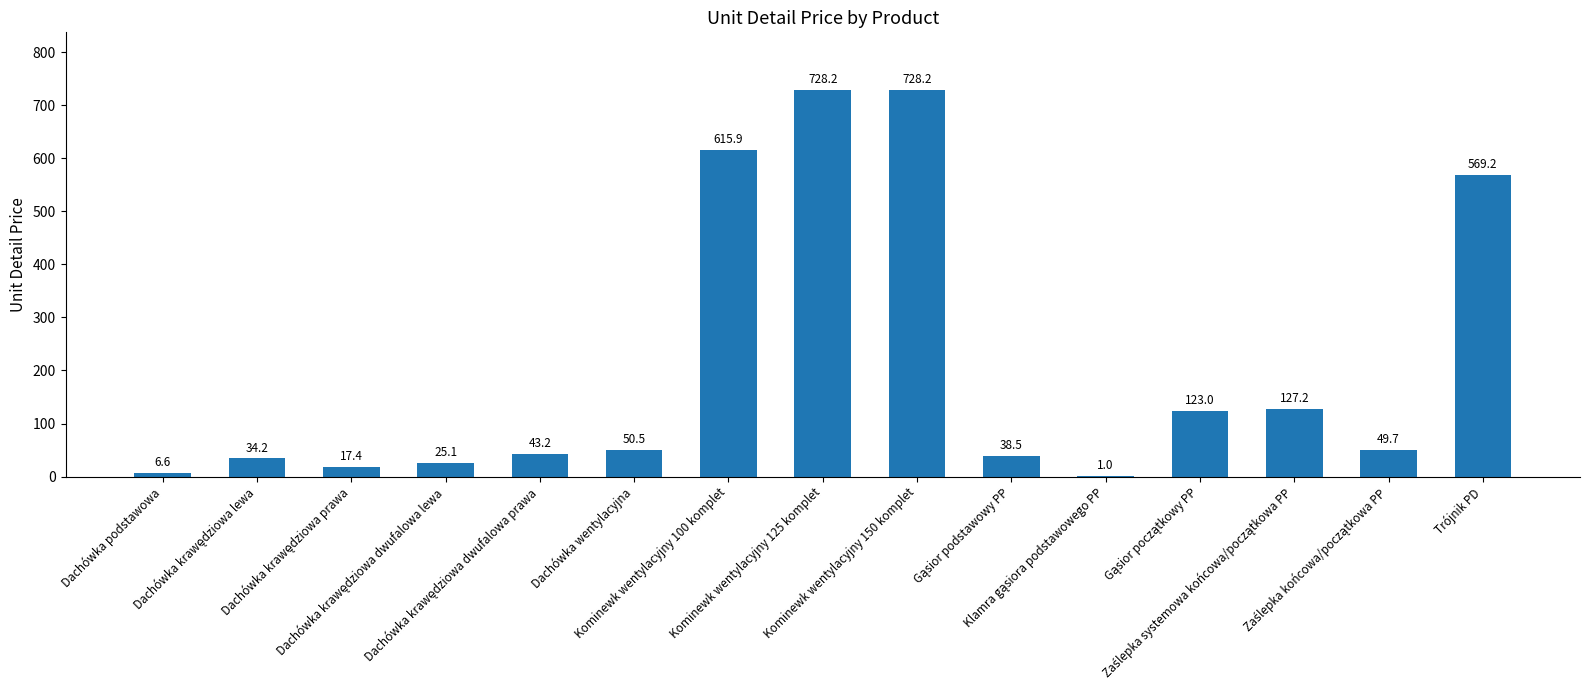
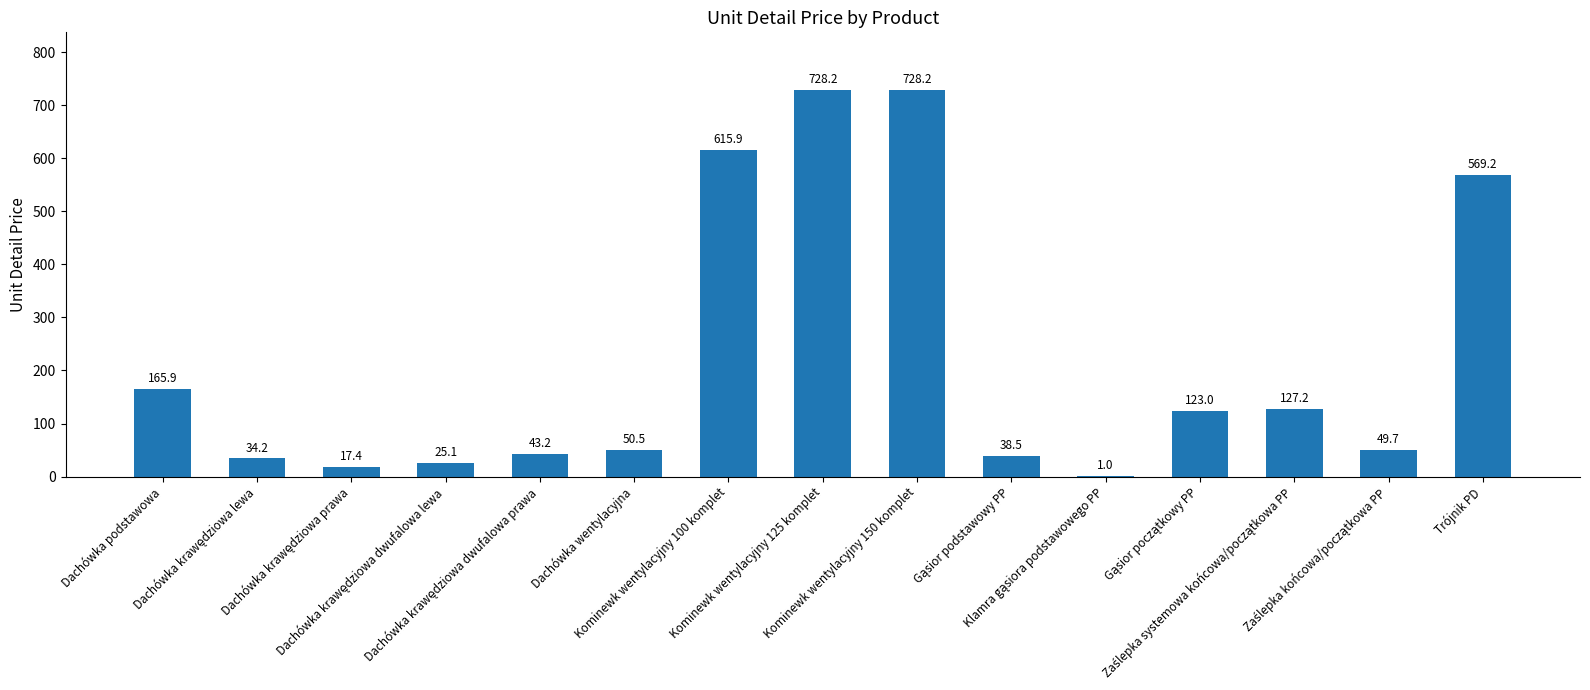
Dachówka podstawowa: 6.6 -> 165.9
